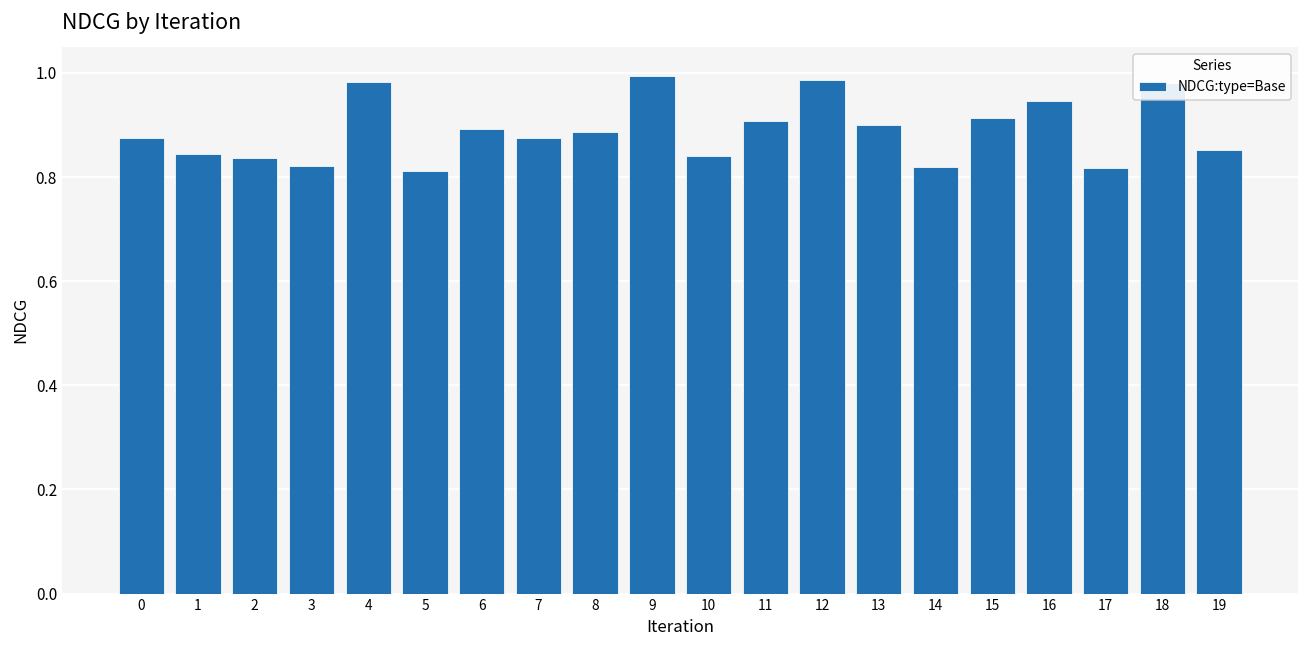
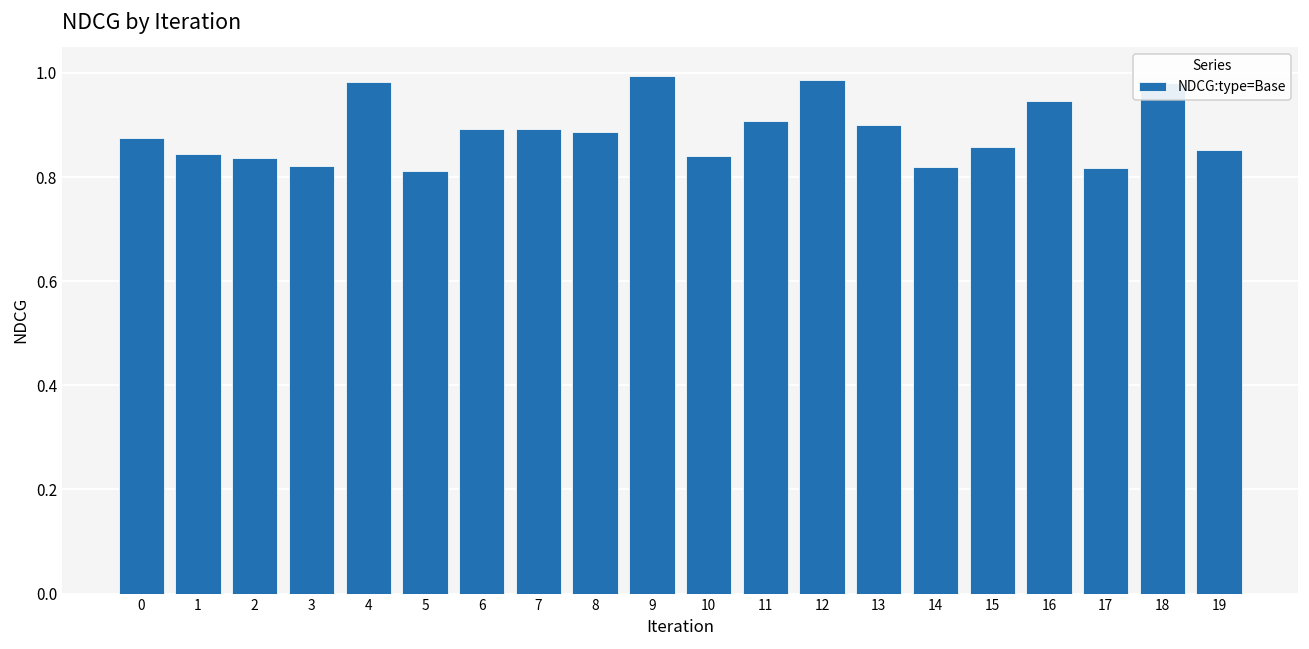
7: 0.88 -> 0.89
15: 0.91 -> 0.86
